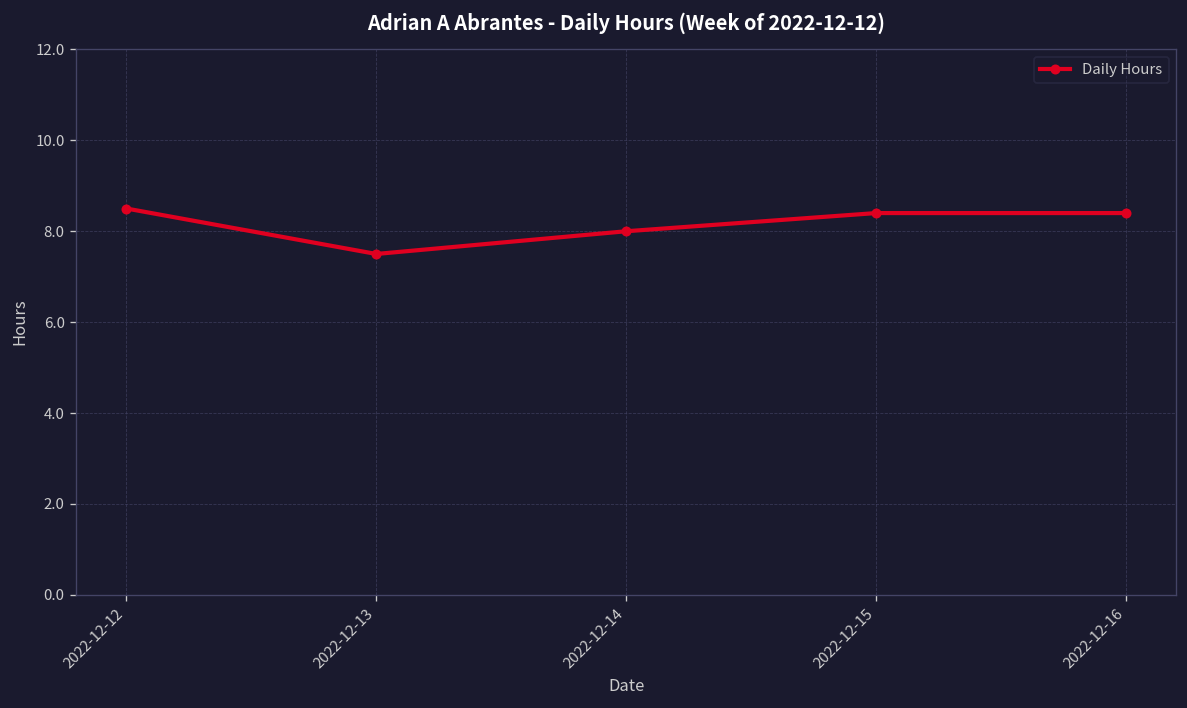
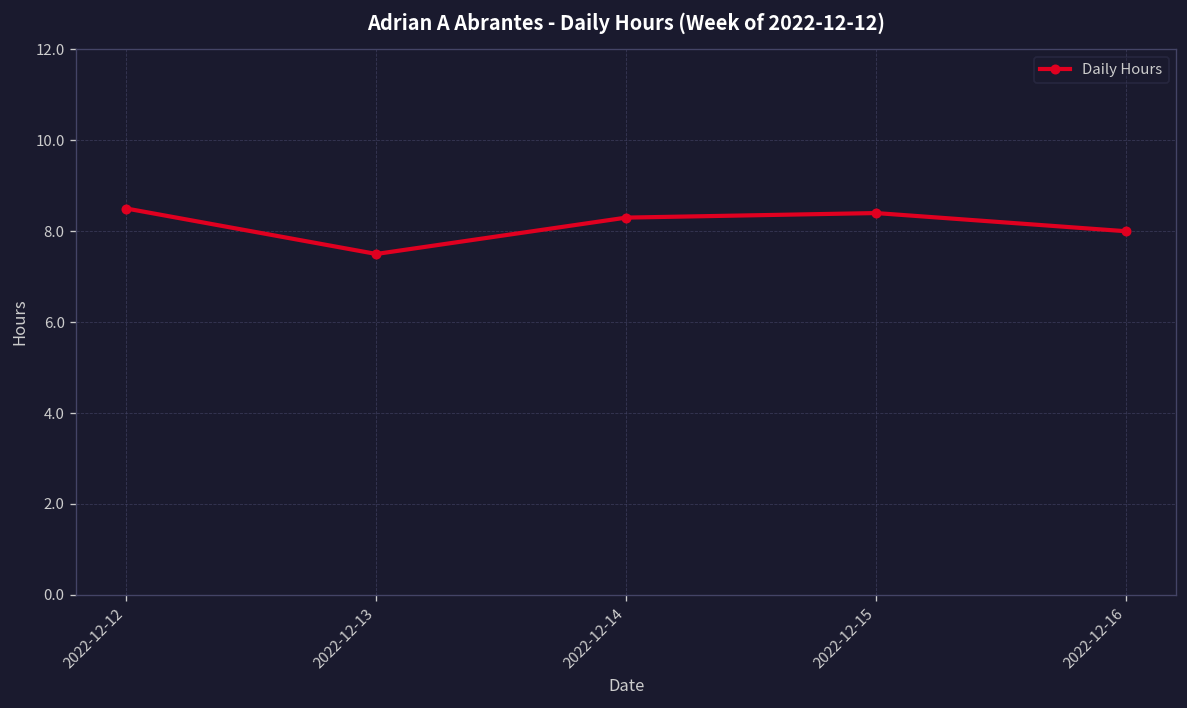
2022-12-14: 8.0 -> 8.3
2022-12-16: 8.4 -> 8.0
